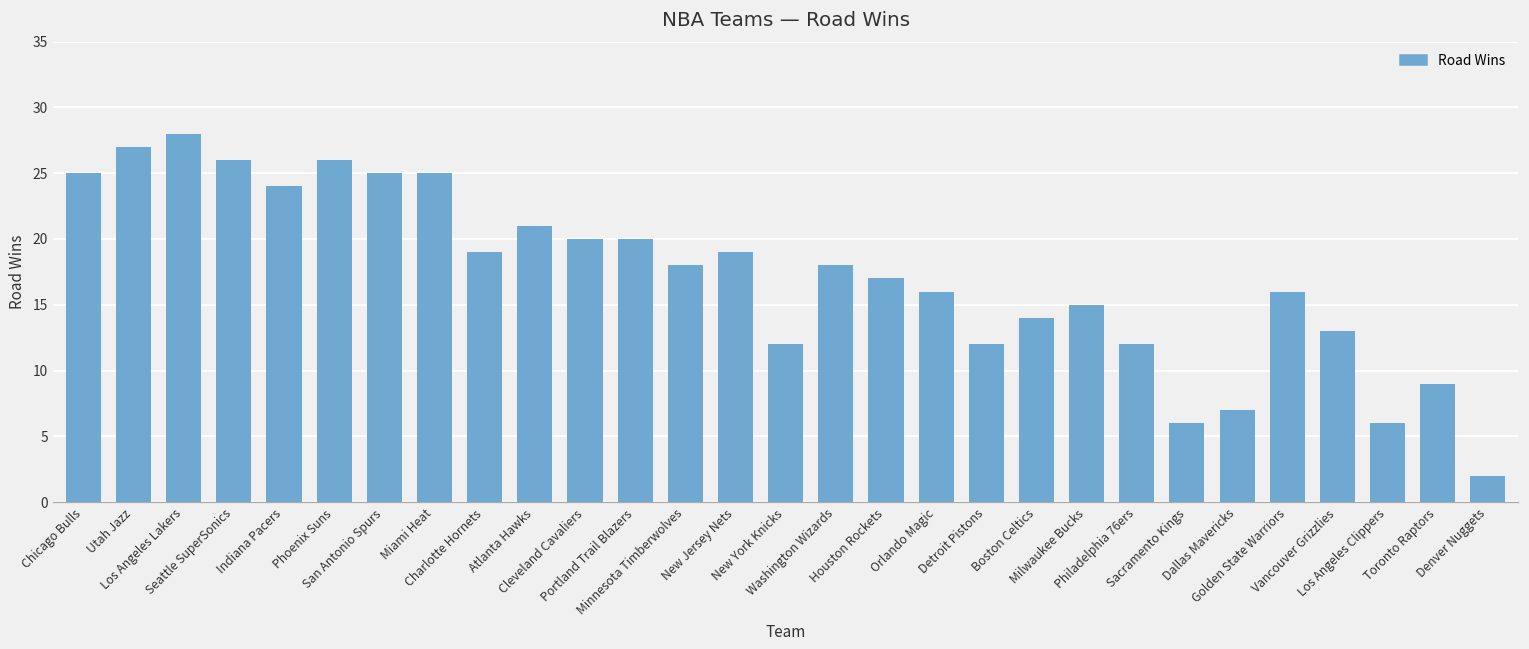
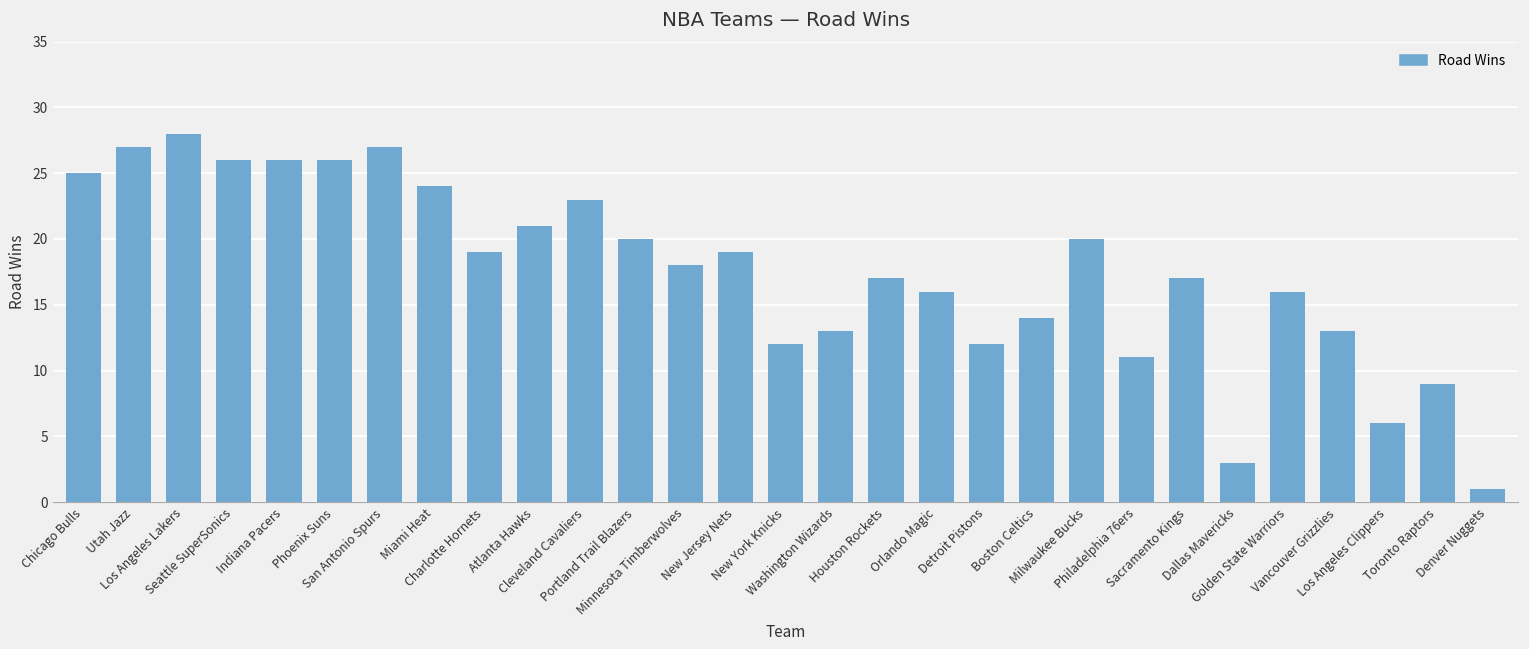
Indiana Pacers: 24 -> 26
San Antonio Spurs: 25 -> 27
Miami Heat: 25 -> 24
Cleveland Cavaliers: 20 -> 23
Washington Wizards: 18 -> 13
Milwaukee Bucks: 15 -> 20
Philadelphia 76ers: 12 -> 11
Sacramento Kings: 6 -> 17
Dallas Mavericks: 7 -> 3
Denver Nuggets: 2 -> 1
